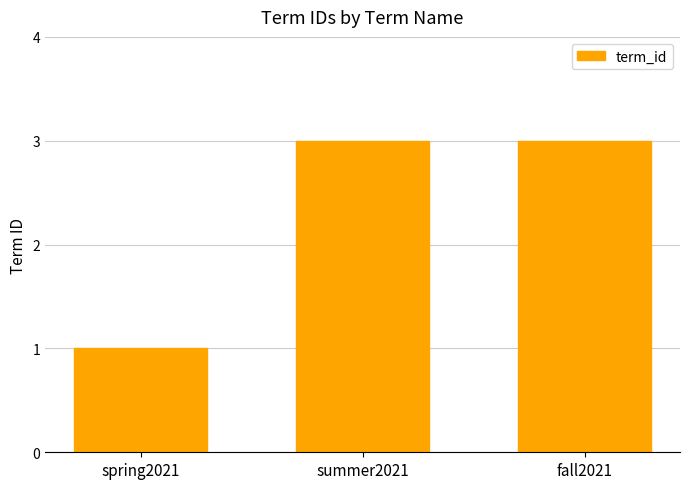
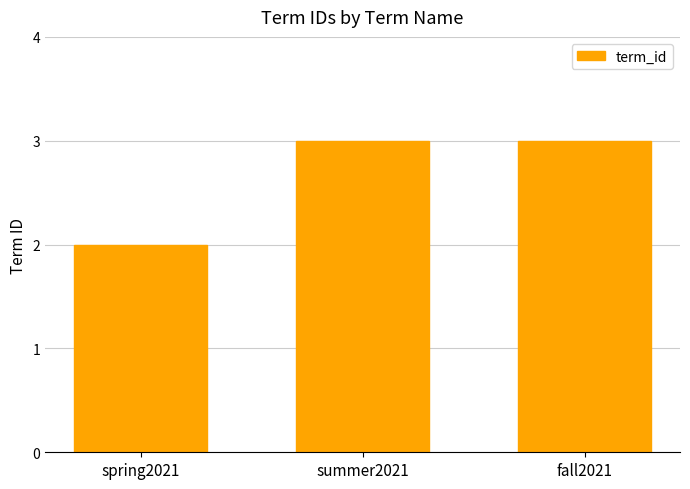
spring2021: 1 -> 2
